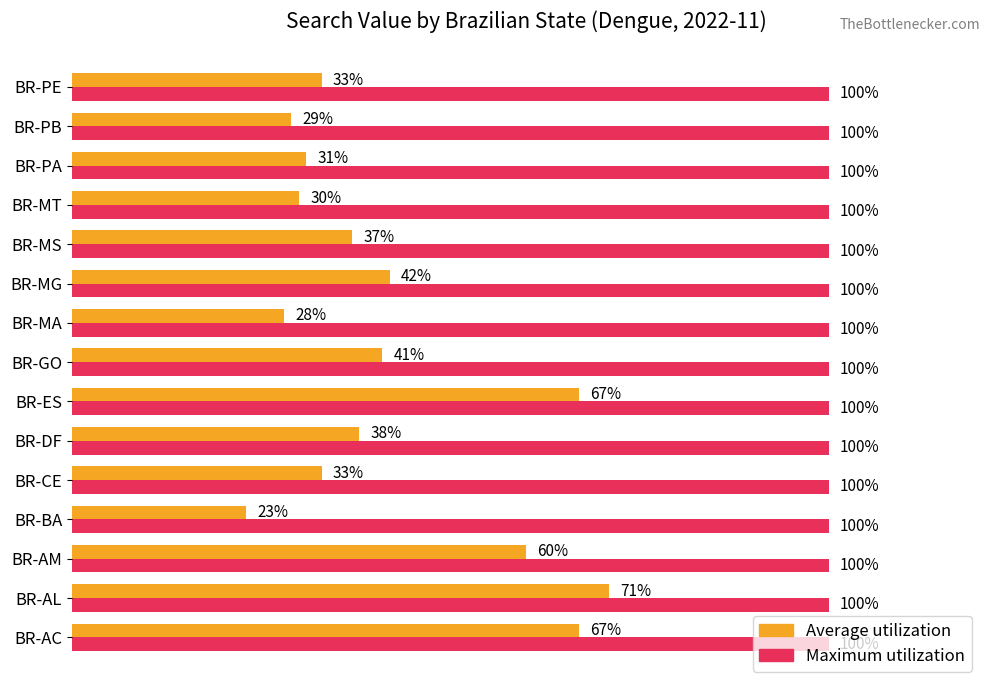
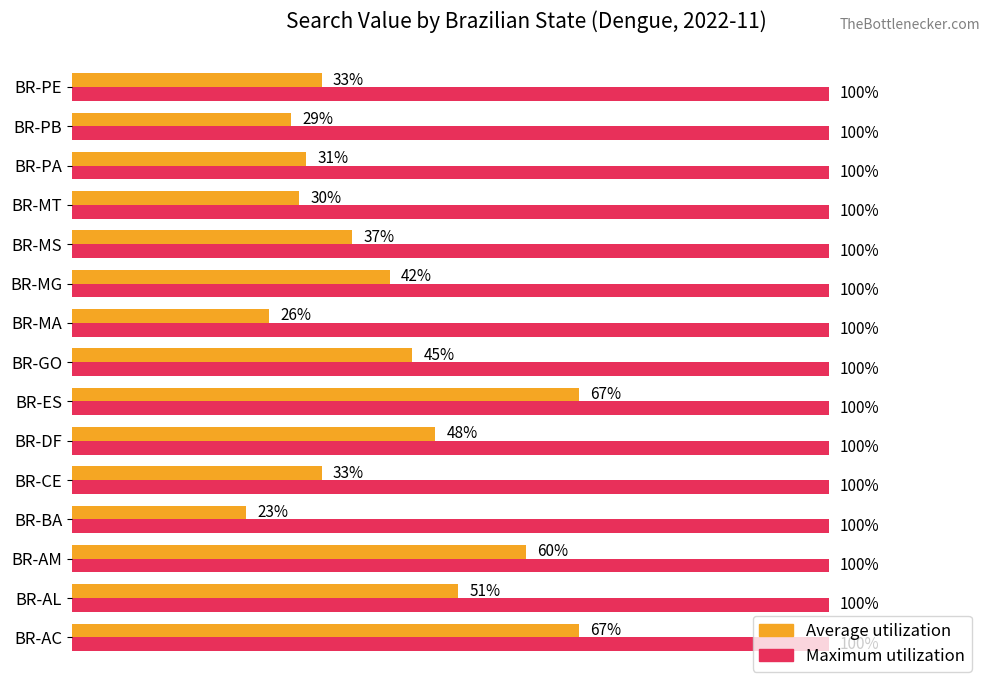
Average utilization, BR-MA: 28% -> 26%
Average utilization, BR-GO: 41% -> 45%
Average utilization, BR-DF: 38% -> 48%
Average utilization, BR-AL: 71% -> 51%
